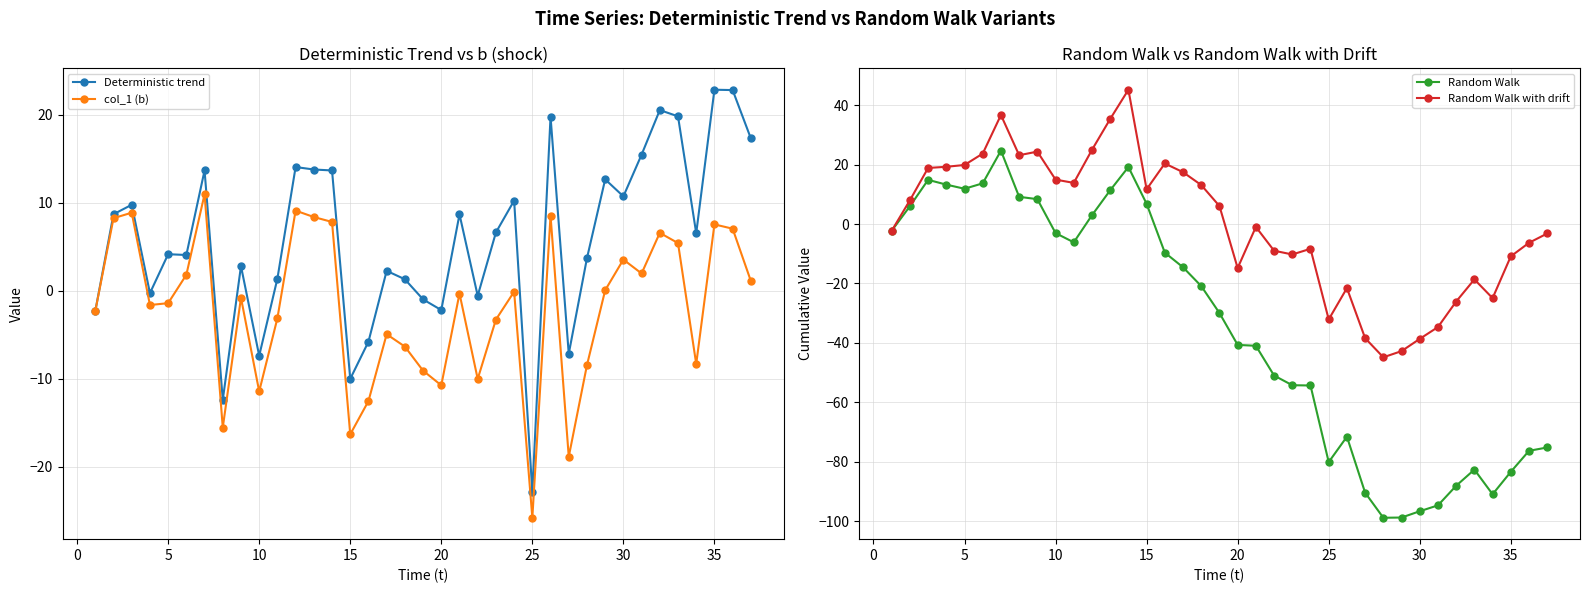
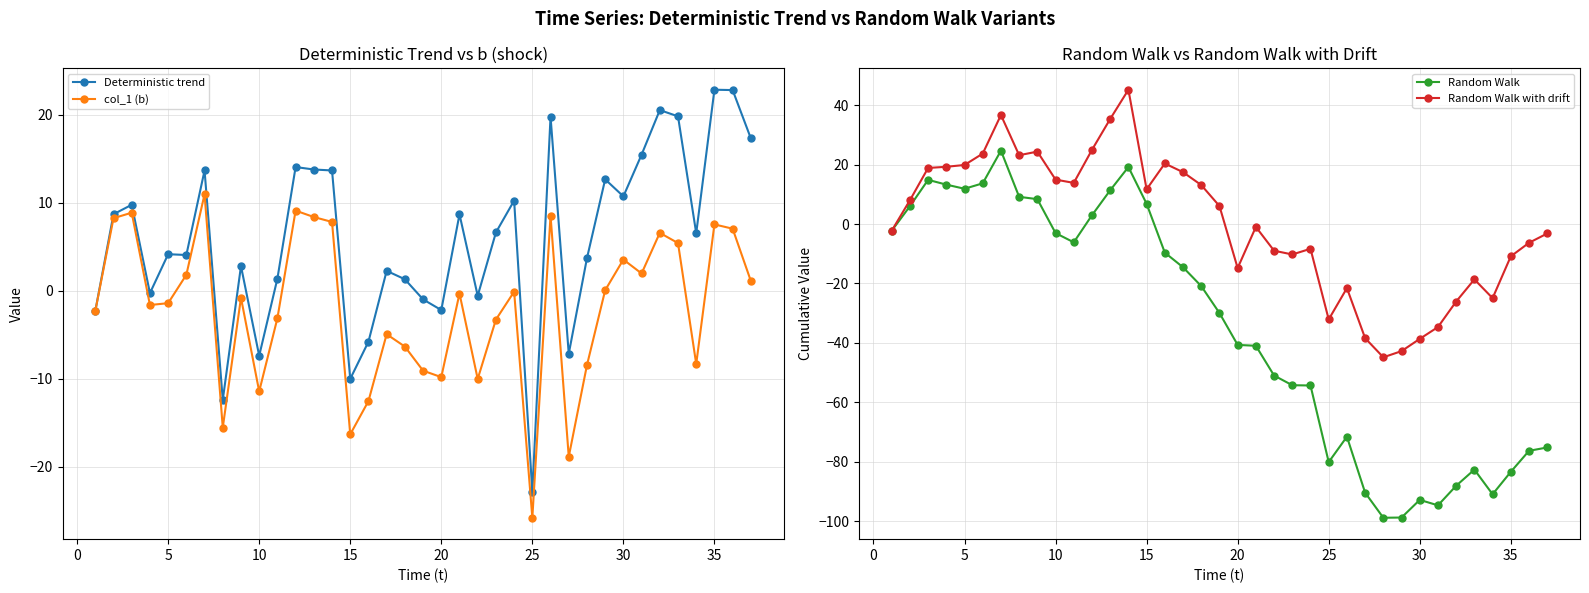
Deterministic Trend vs b (shock), col_1 (b), 20: -11 -> -10
Random Walk vs Random Walk with Drift, Random Walk, 30: -97 -> -93
